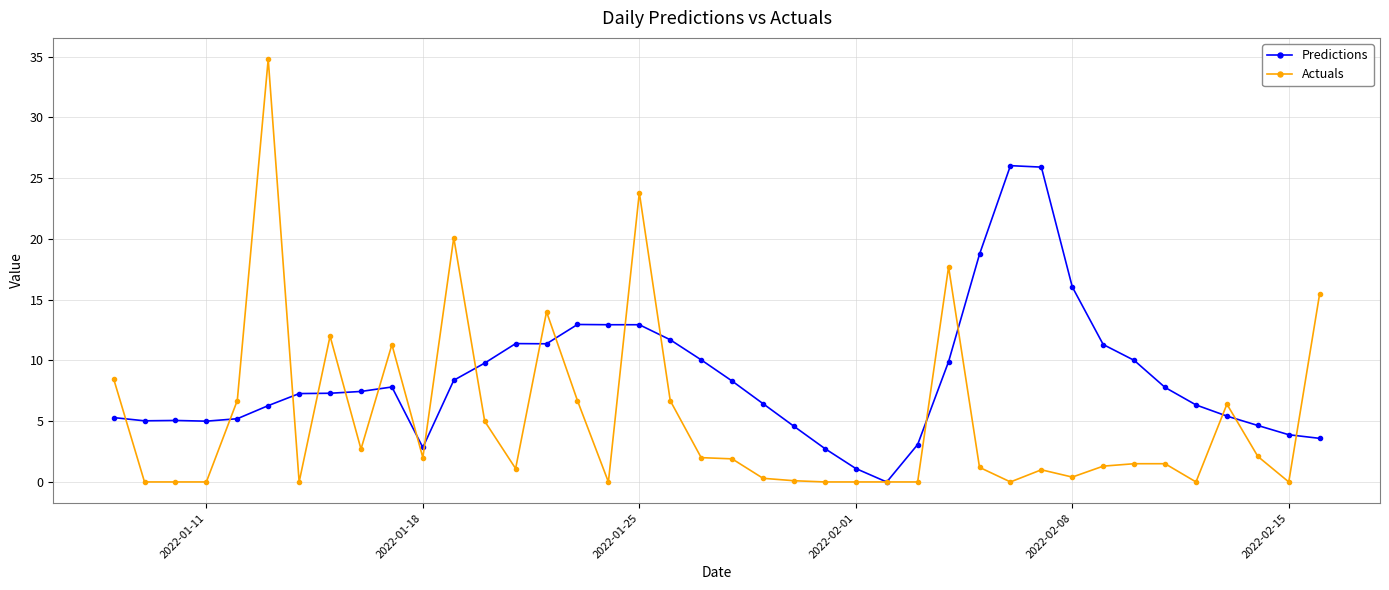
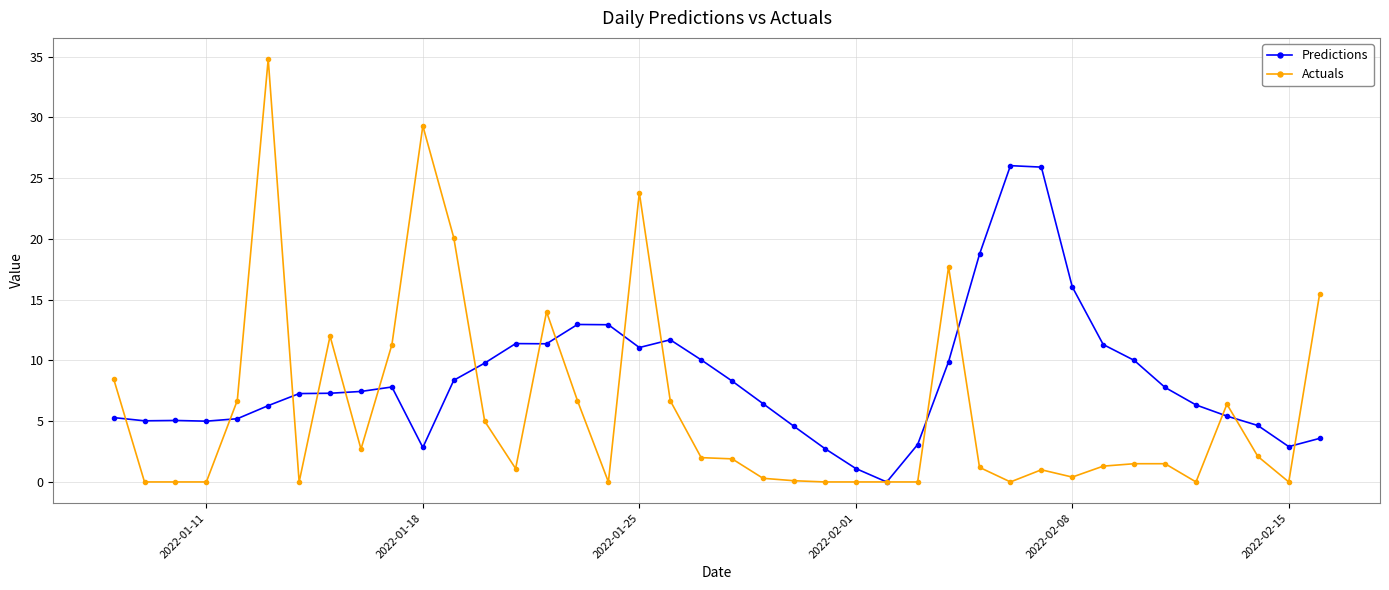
Actuals, 2022-01-18: 2.0 -> 29.3
Predictions, 2022-01-25: 12.9 -> 11.1
Predictions, 2022-02-15: 3.9 -> 2.9
